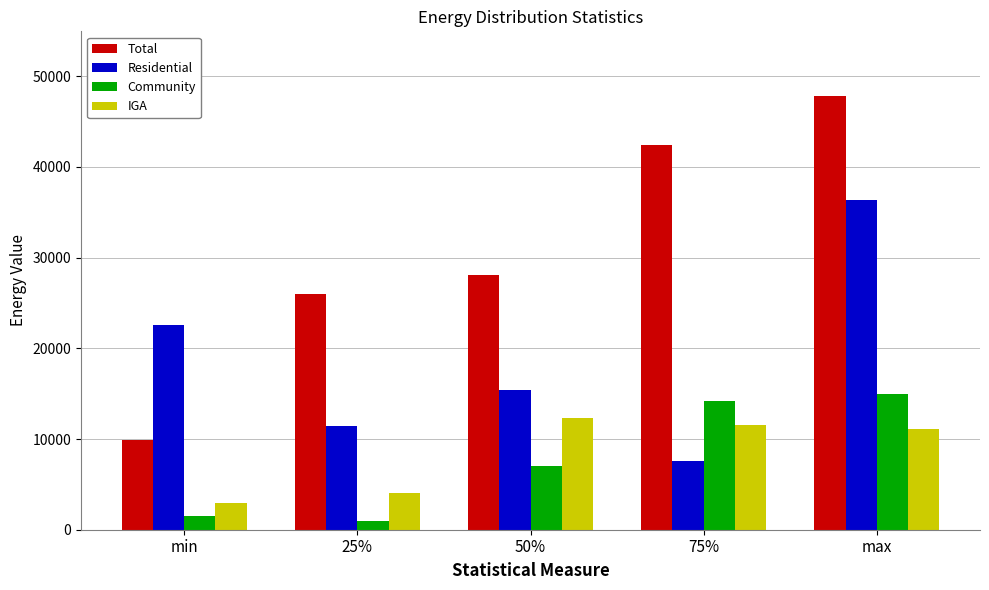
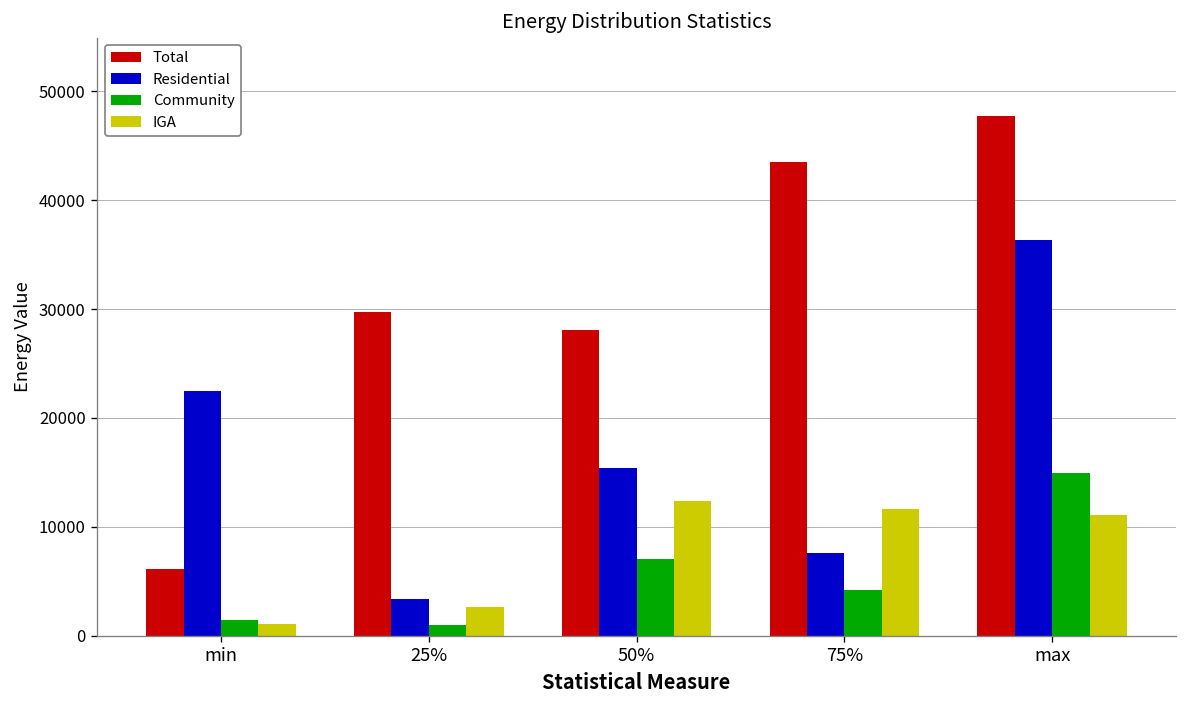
Total, min: 10000 -> 6000
IGA, min: 3000 -> 1000
Total, 25%: 26000 -> 30000
Residential, 25%: 11000 -> 3000
IGA, 25%: 4000 -> 3000
Total, 75%: 42000 -> 44000
Community, 75%: 14000 -> 4000
